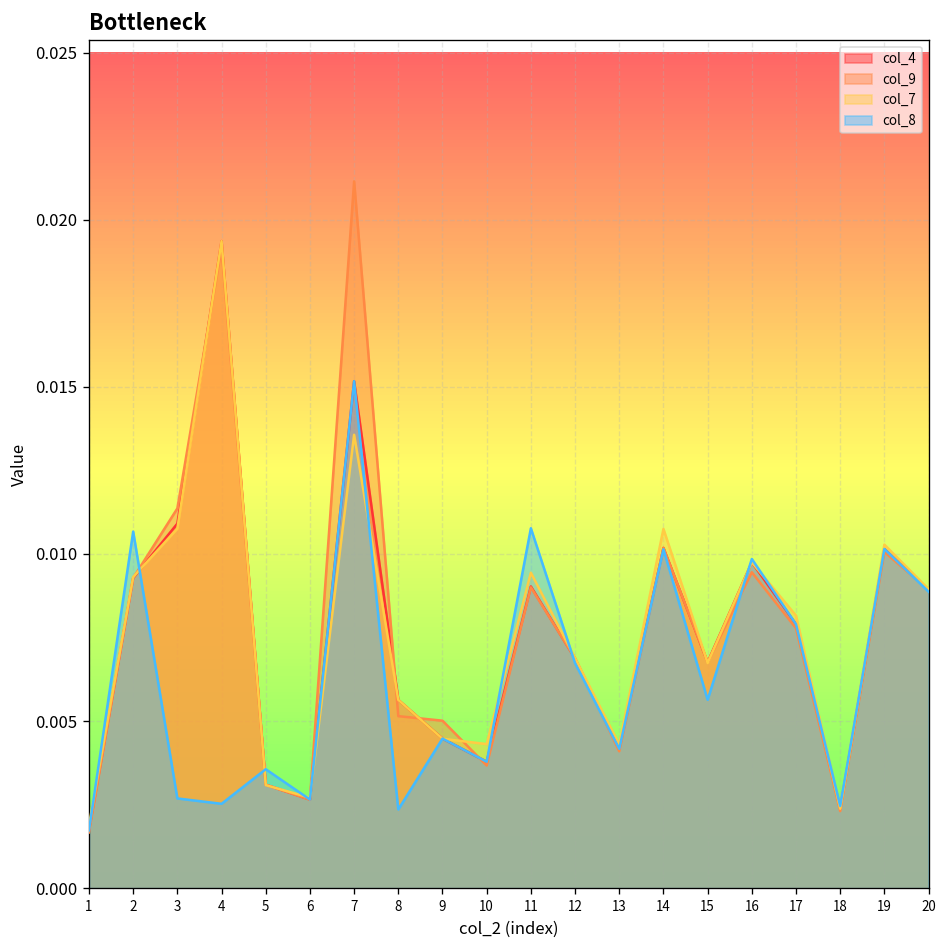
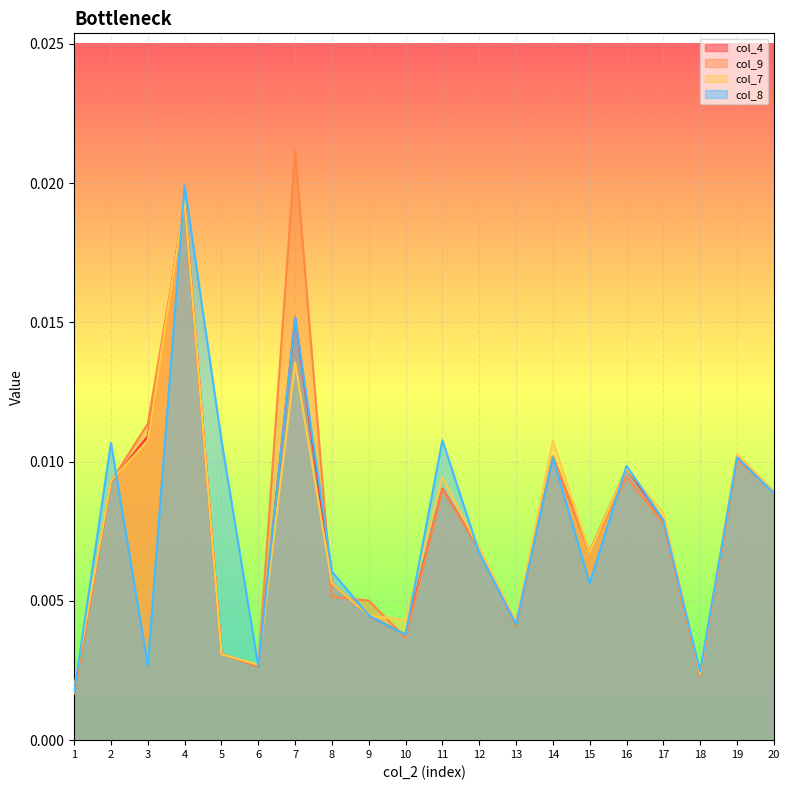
col_8, 4: 0.0025 -> 0.0199
col_8, 5: 0.0036 -> 0.0108
col_8, 8: 0.0024 -> 0.0061
